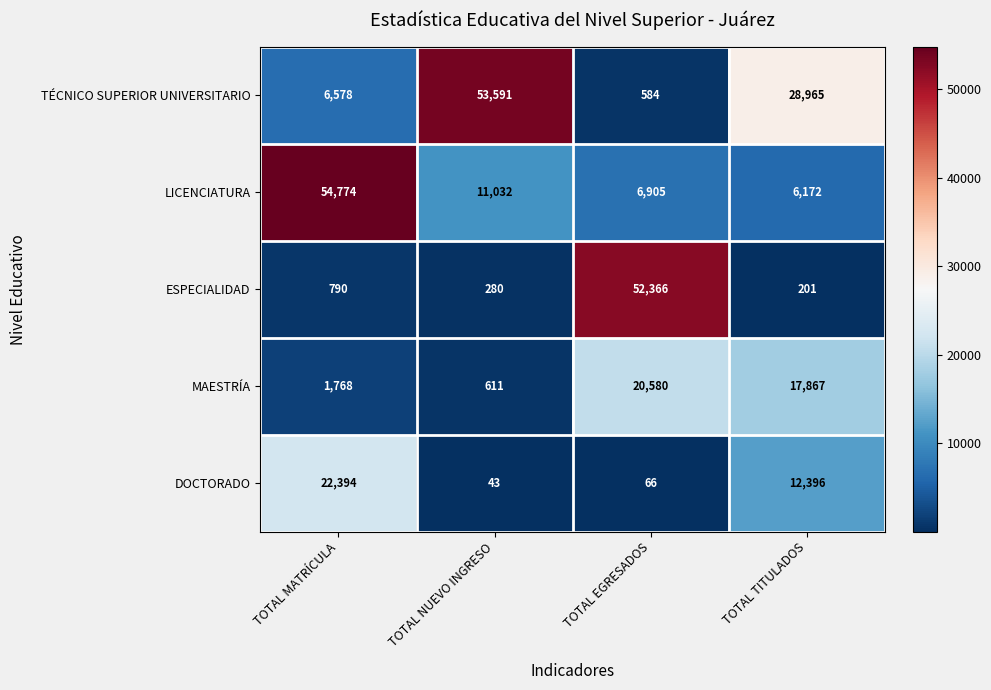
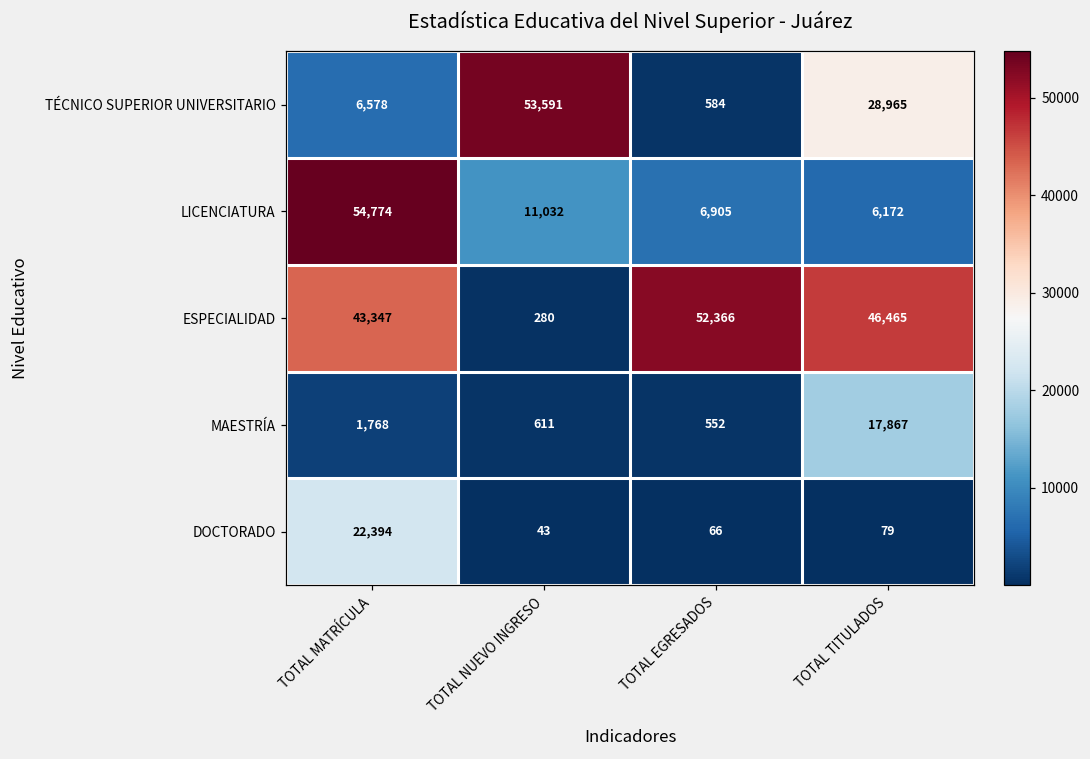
ESPECIALIDAD, TOTAL MATRÍCULA: 790 -> 43,347
ESPECIALIDAD, TOTAL TITULADOS: 201 -> 46,465
MAESTRÍA, TOTAL EGRESADOS: 20,580 -> 552
DOCTORADO, TOTAL TITULADOS: 12,396 -> 79
